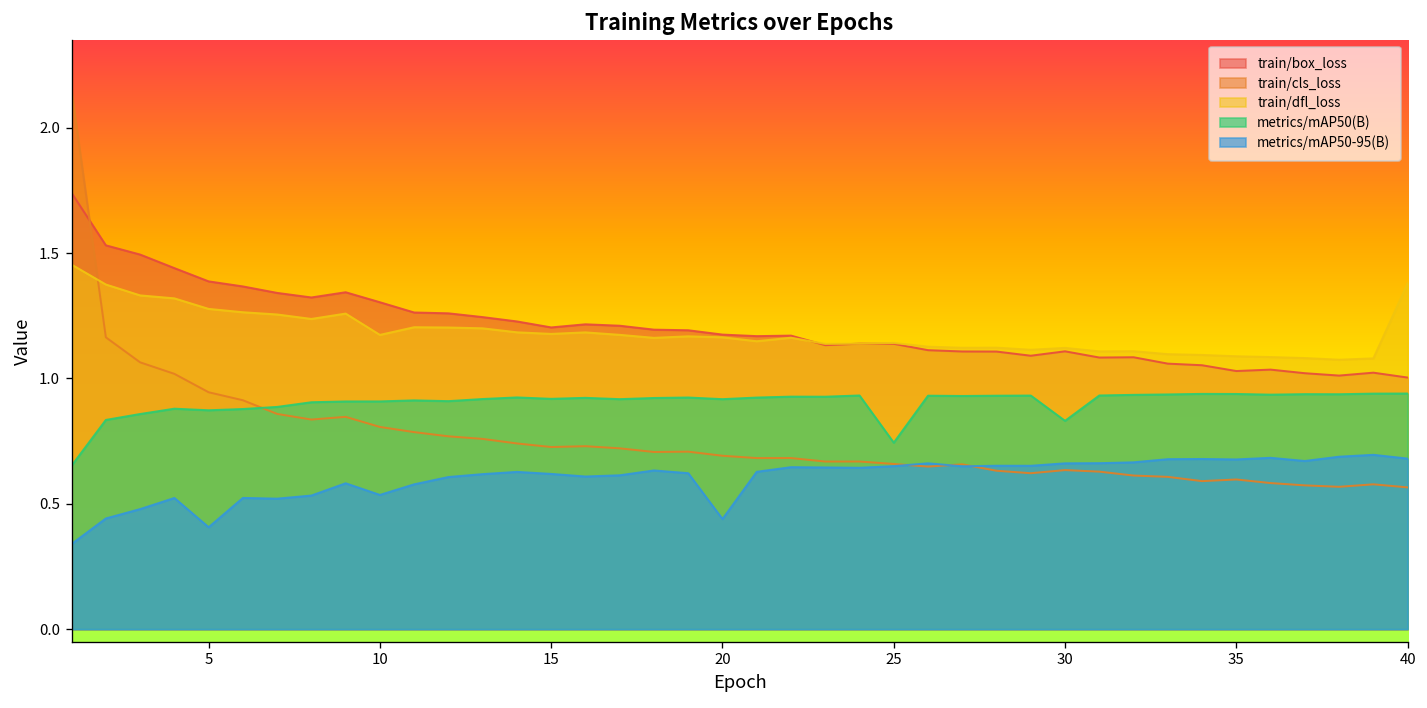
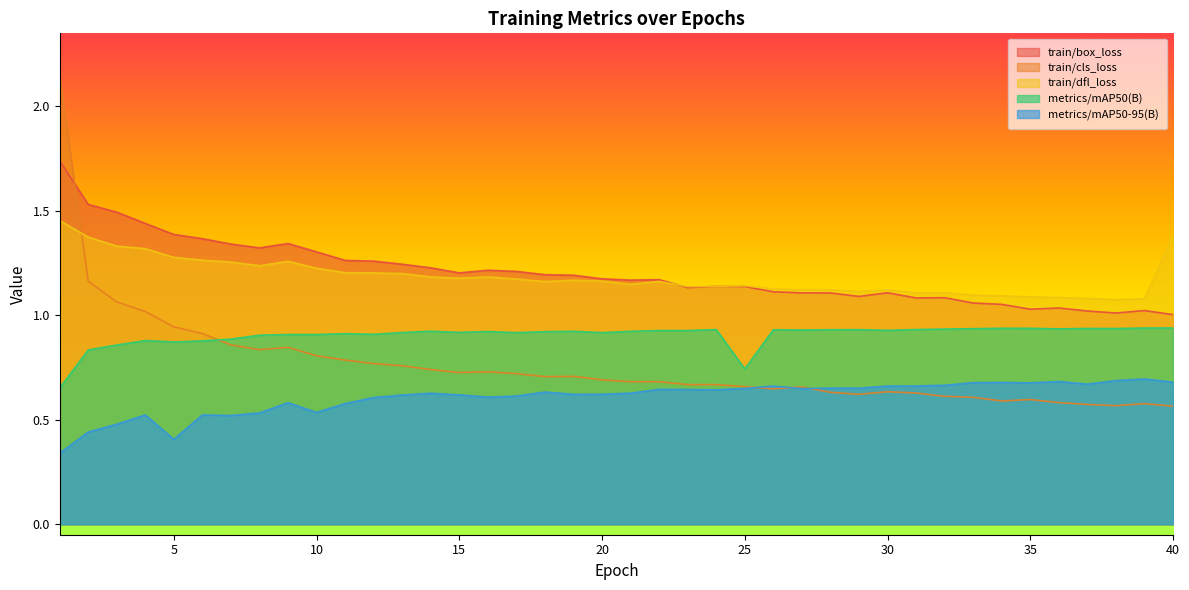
train/dfl_loss, 10: 1.17 -> 1.23
metrics/mAP50-95(B), 20: 0.44 -> 0.62
metrics/mAP50(B), 30: 0.83 -> 0.93
